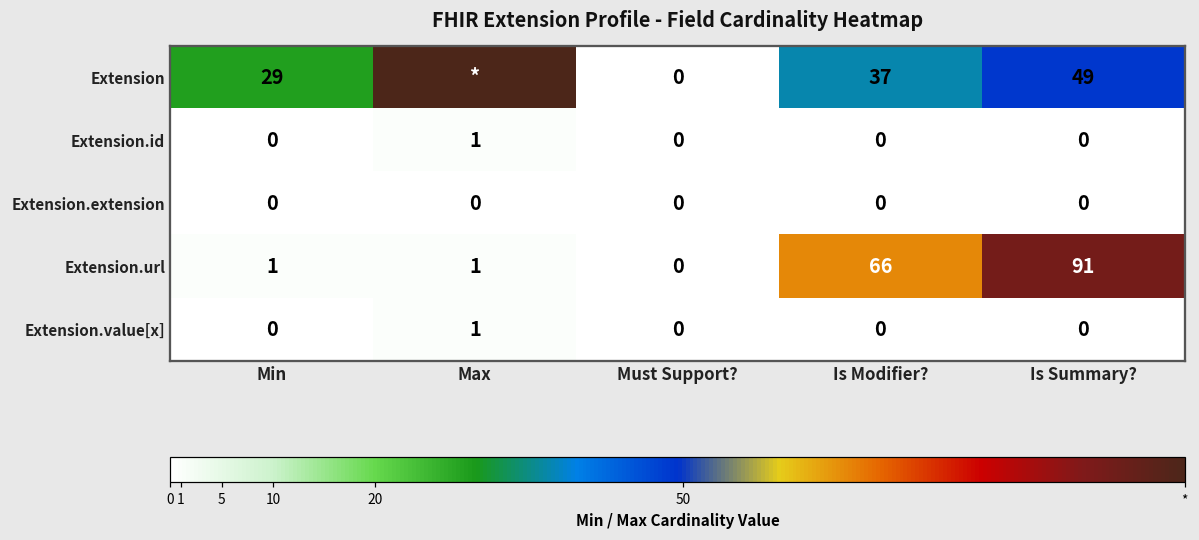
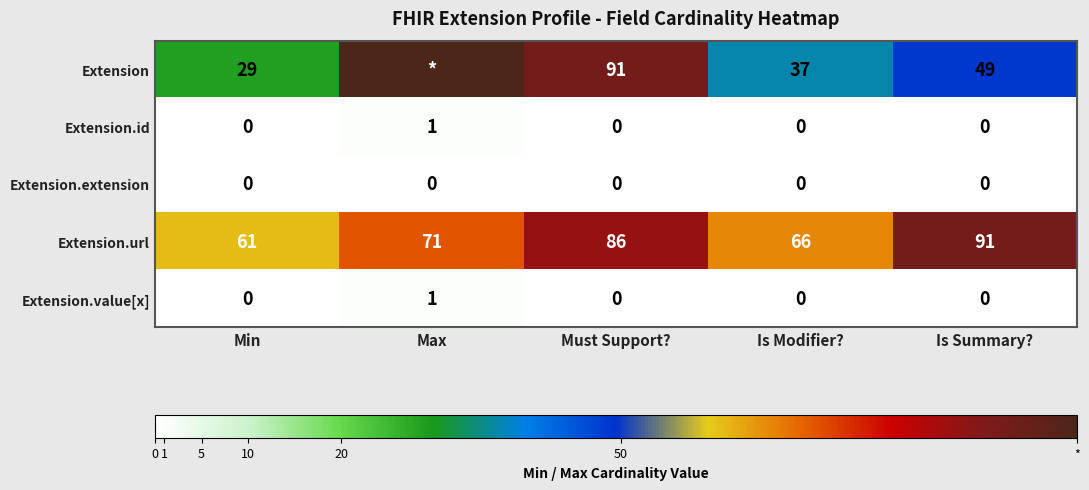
Extension, Must Support?: 0 -> 91
Extension.url, Min: 1 -> 61
Extension.url, Max: 1 -> 71
Extension.url, Must Support?: 0 -> 86
